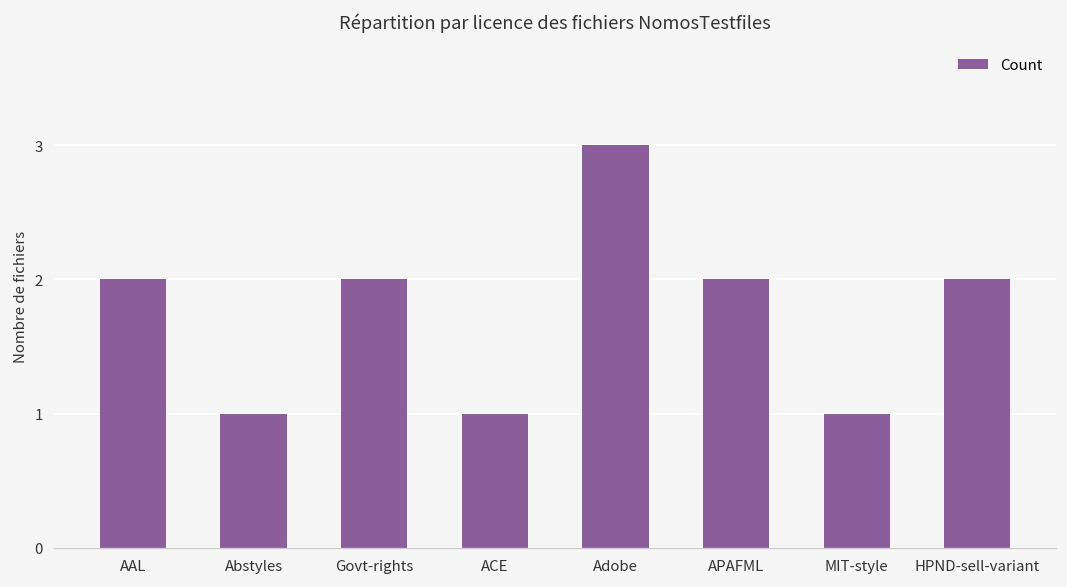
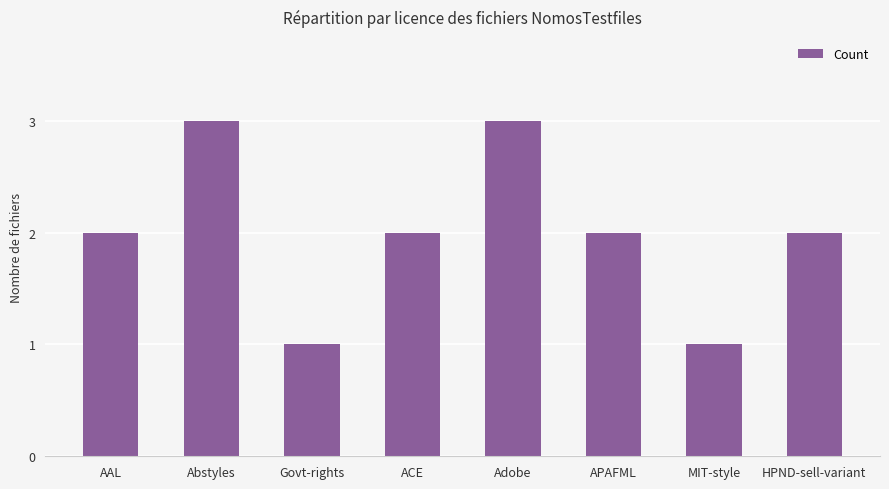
Abstyles: 1 -> 3
Govt-rights: 2 -> 1
ACE: 1 -> 2
